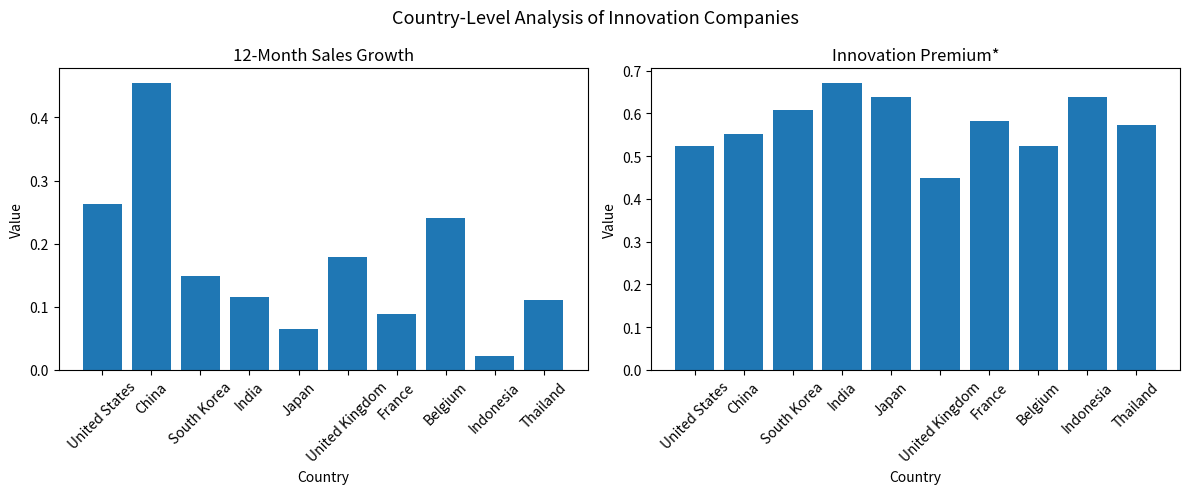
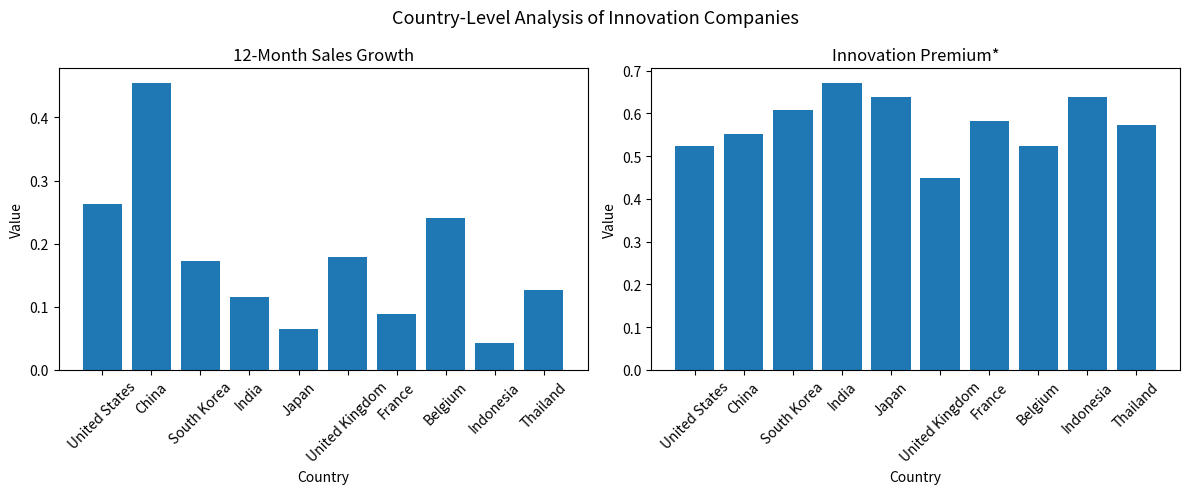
12-Month Sales Growth, South Korea: 0.15 -> 0.17
12-Month Sales Growth, Indonesia: 0.02 -> 0.04
12-Month Sales Growth, Thailand: 0.11 -> 0.13
